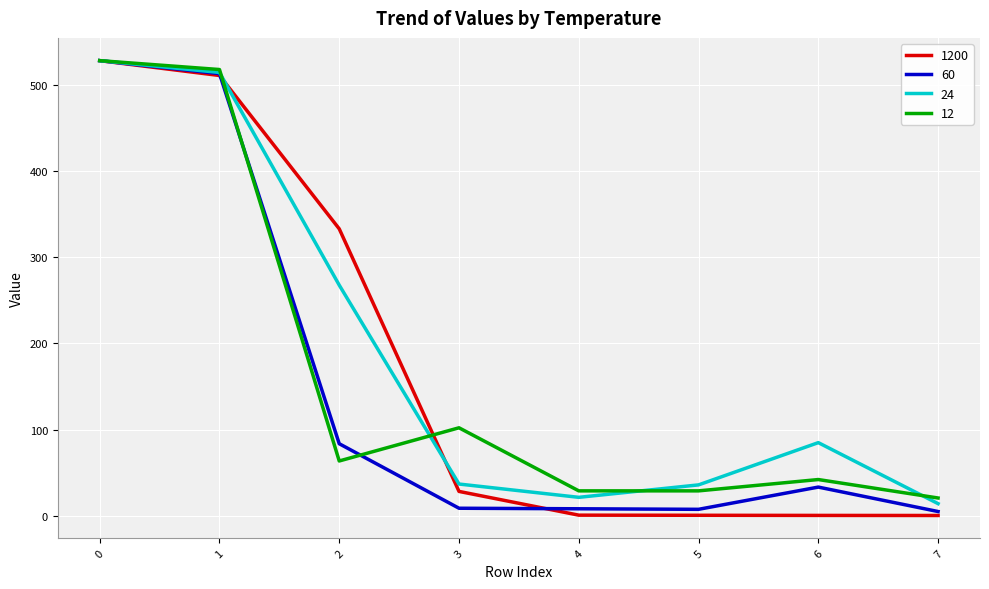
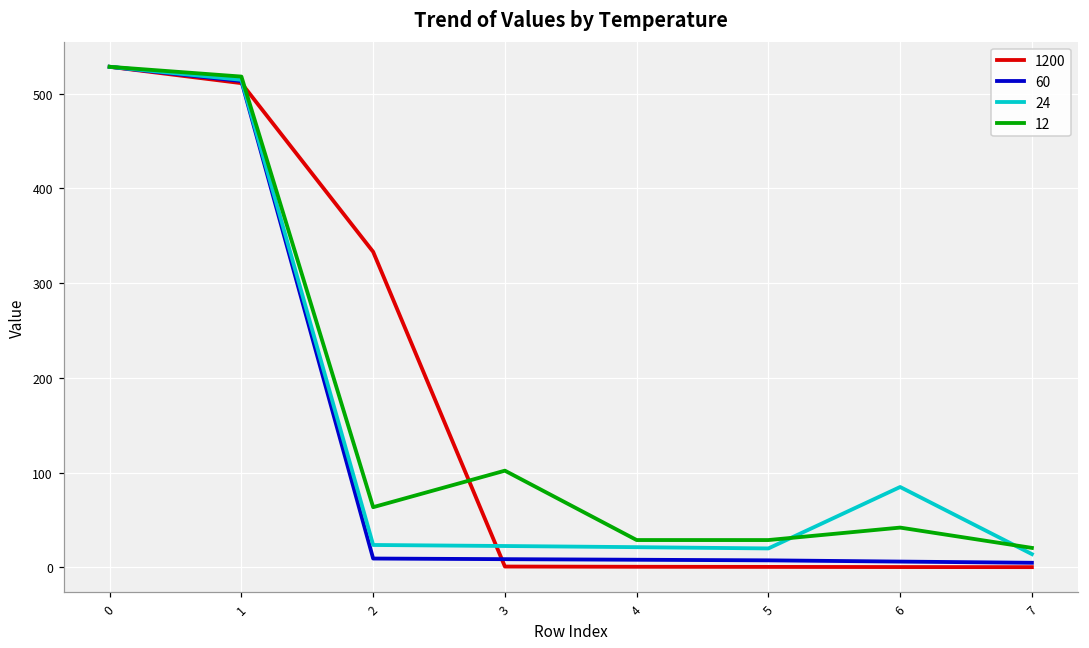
60, 2: 80 -> 10
24, 2: 270 -> 20
1200, 3: 30 -> 0
24, 3: 40 -> 20
24, 5: 40 -> 20
60, 6: 30 -> 10
